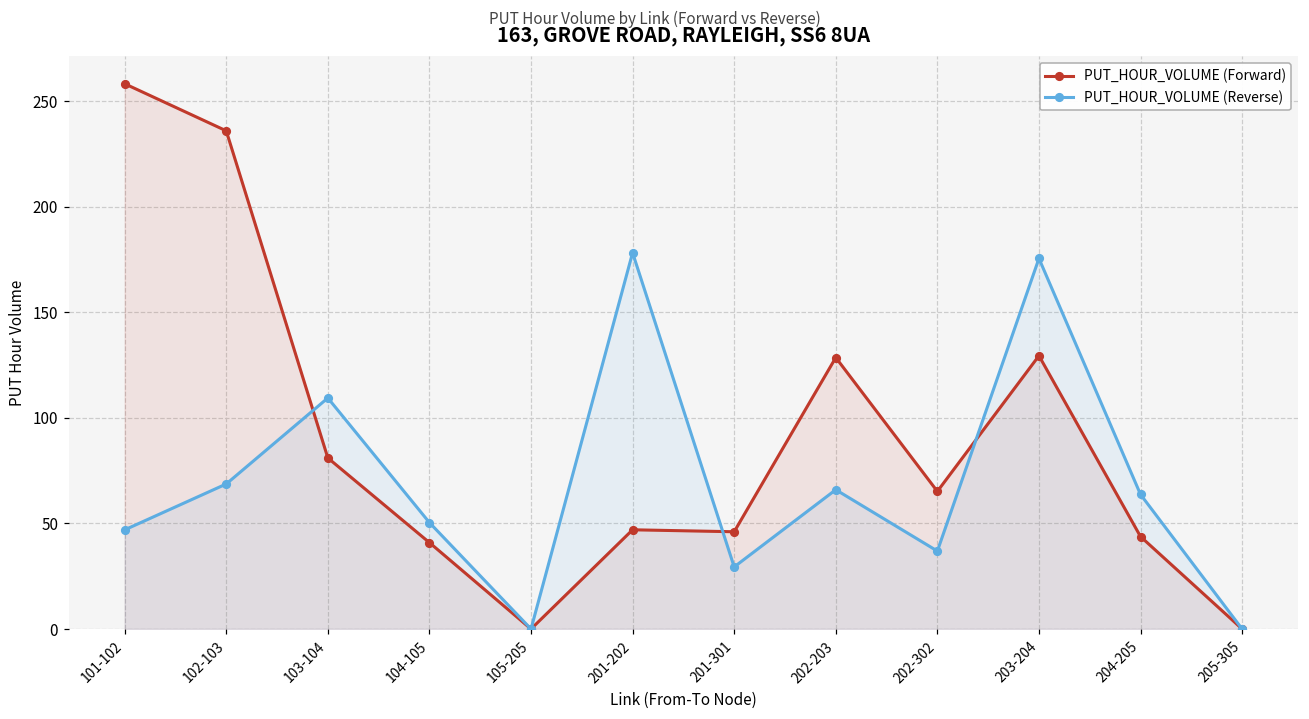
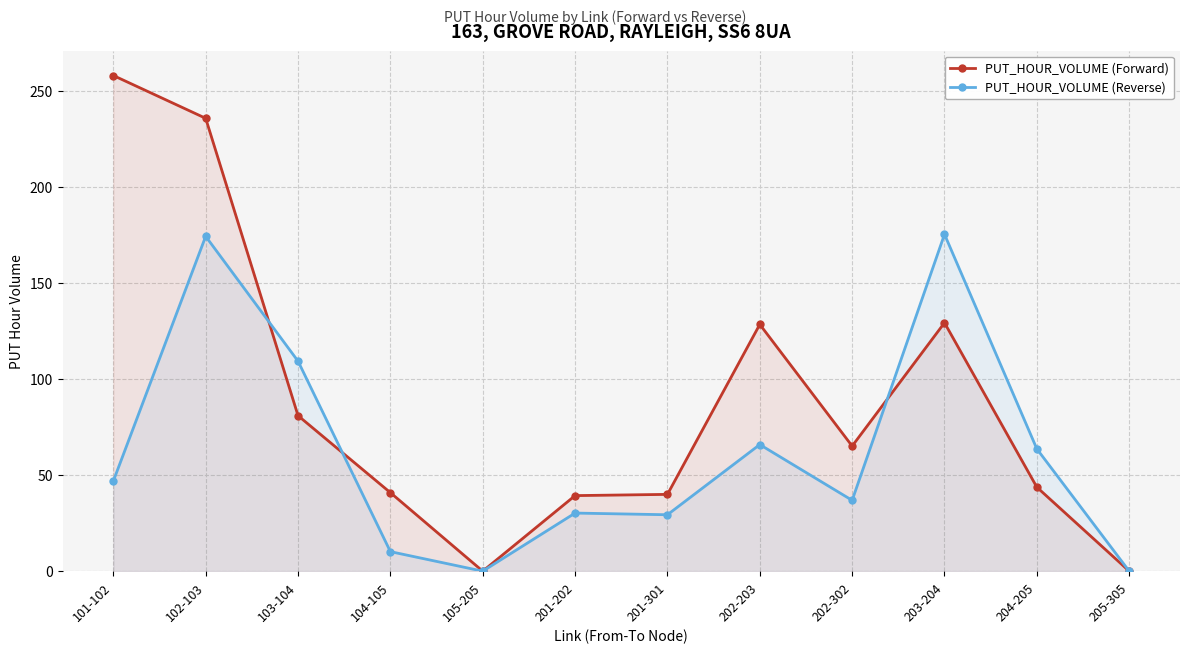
PUT_HOUR_VOLUME (Reverse), 102-103: 69 -> 174
PUT_HOUR_VOLUME (Reverse), 104-105: 50 -> 10
PUT_HOUR_VOLUME (Forward), 201-202: 47 -> 39
PUT_HOUR_VOLUME (Reverse), 201-202: 178 -> 30
PUT_HOUR_VOLUME (Forward), 201-301: 46 -> 40
